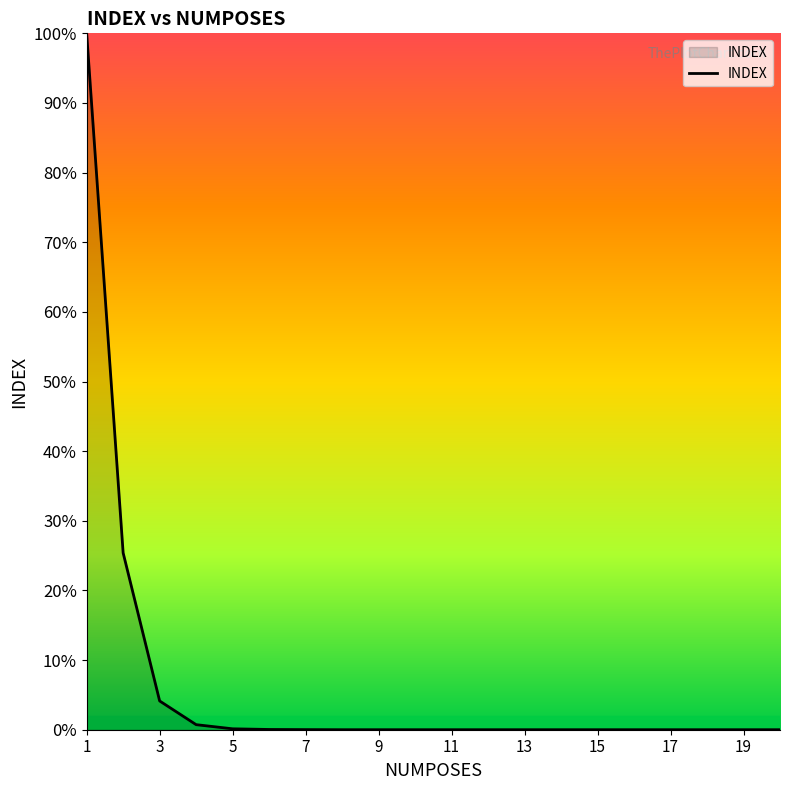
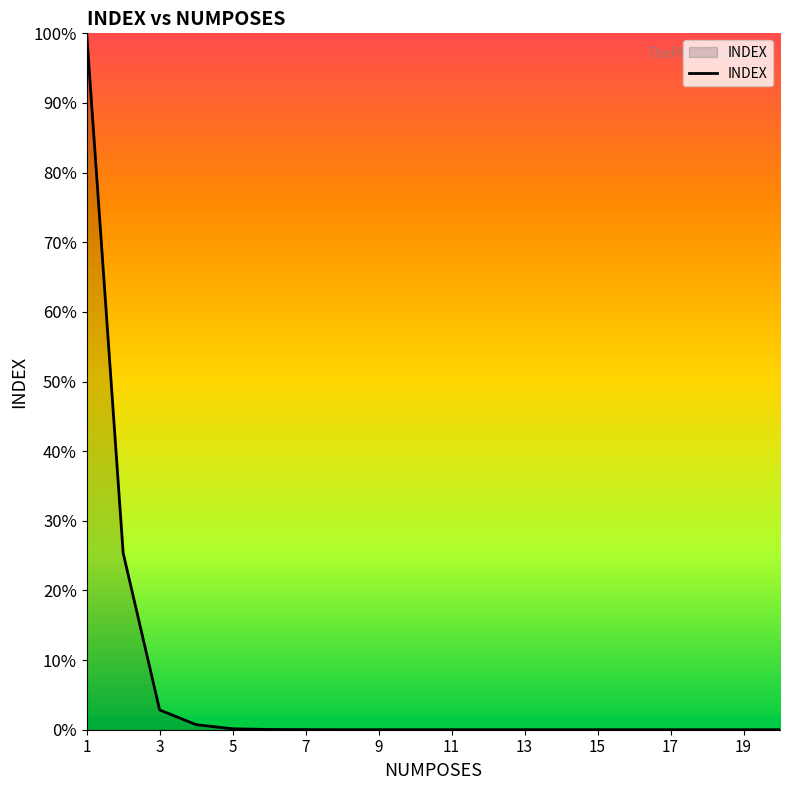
3: 4% -> 3%
